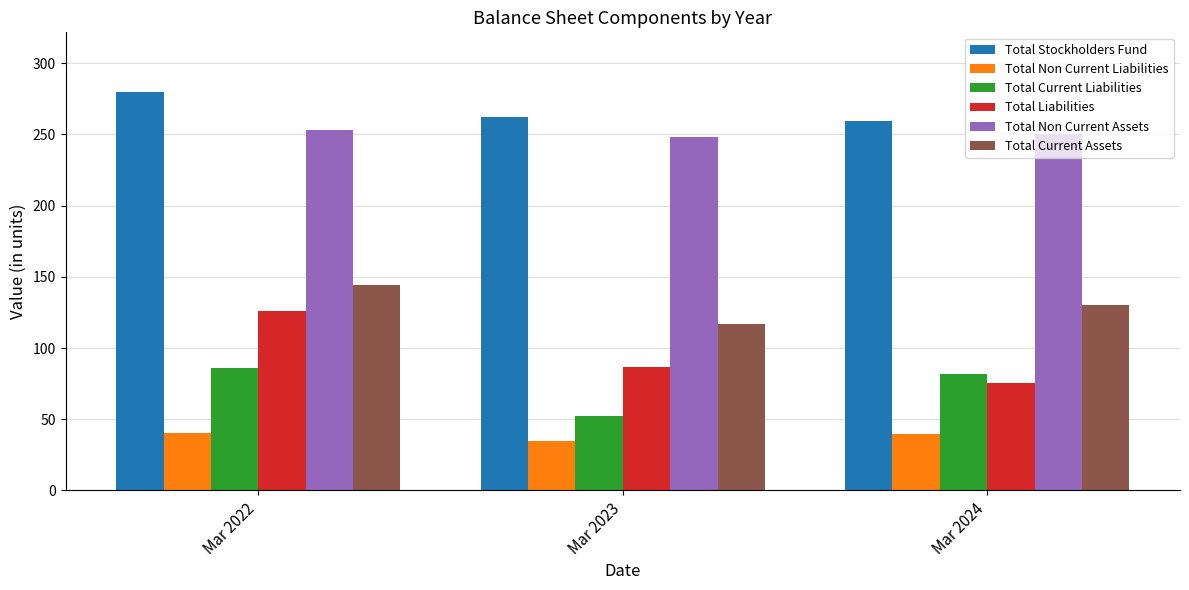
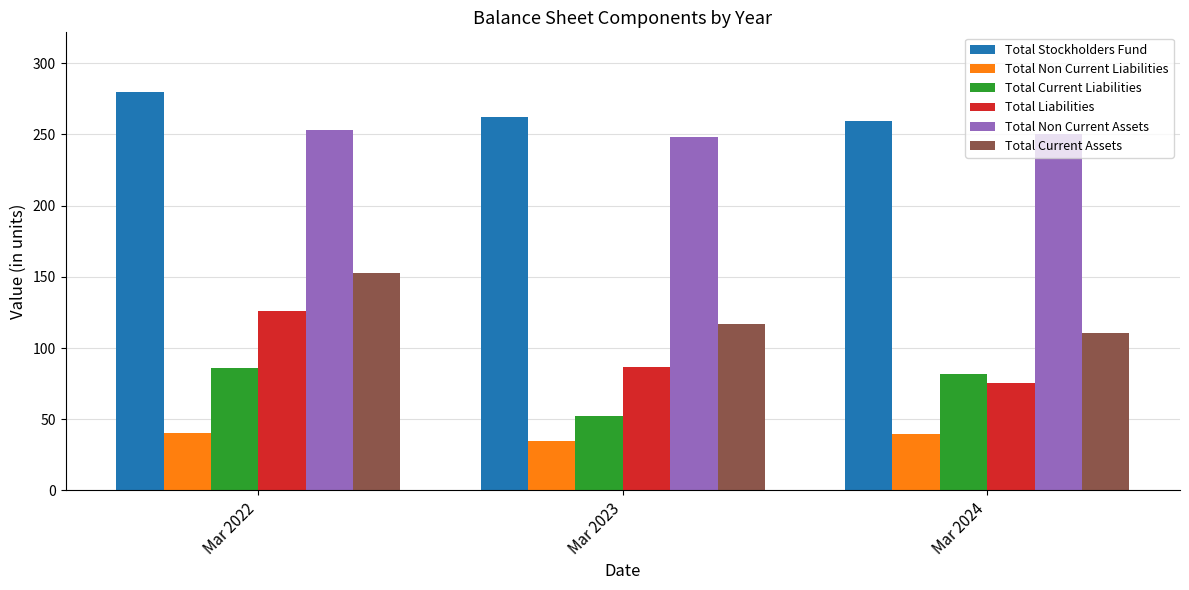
Total Current Assets, Mar 2022: 144 -> 153
Total Current Assets, Mar 2024: 130 -> 111
